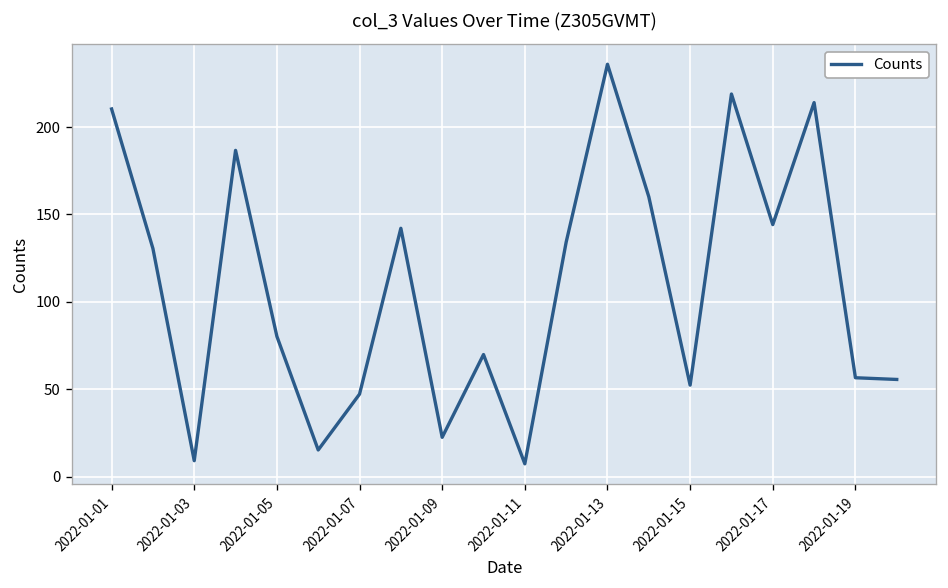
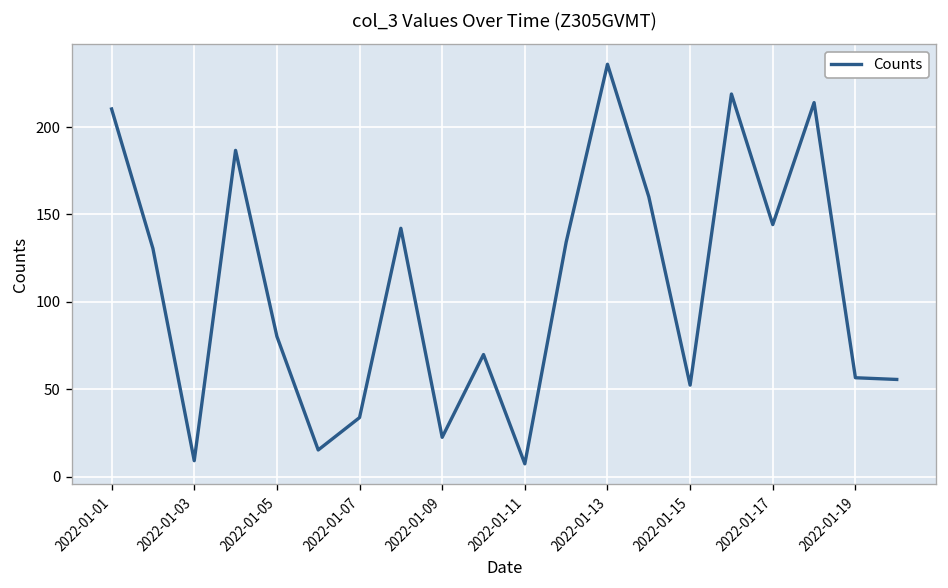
2022-01-07: 47 -> 34
